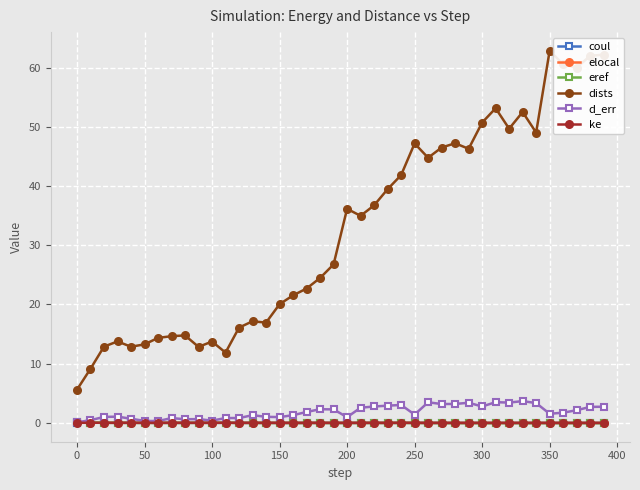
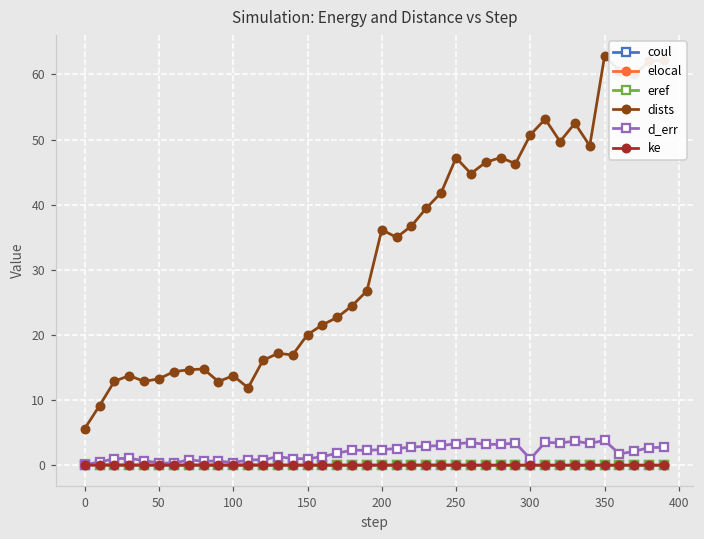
d_err, 200: 1 -> 2
d_err, 250: 1 -> 3
d_err, 300: 3 -> 1
d_err, 350: 2 -> 4
